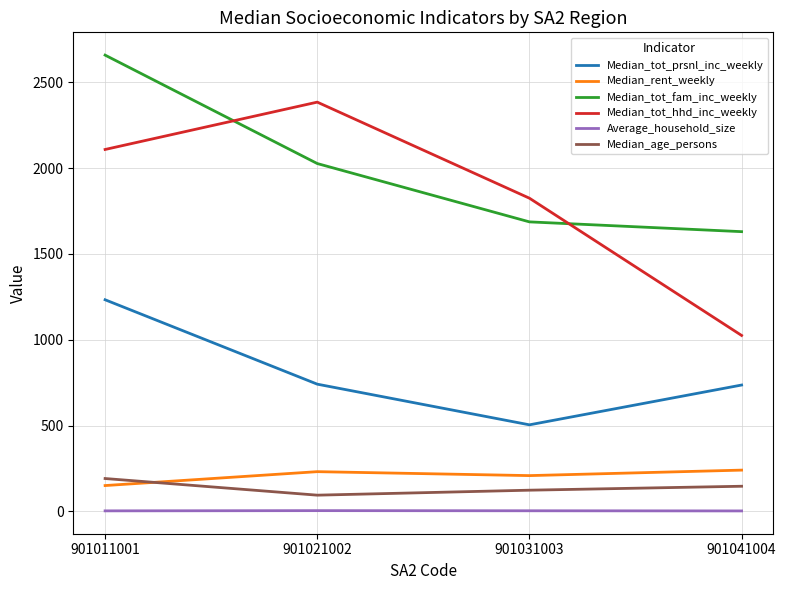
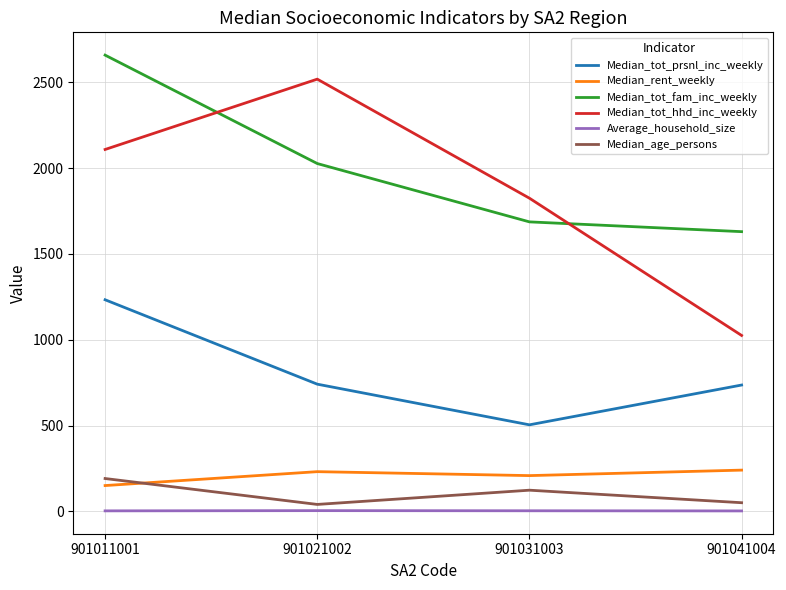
Median_tot_hhd_inc_weekly, 901021002: 2390 -> 2520
Median_age_persons, 901021002: 90 -> 40
Median_age_persons, 901041004: 150 -> 50
